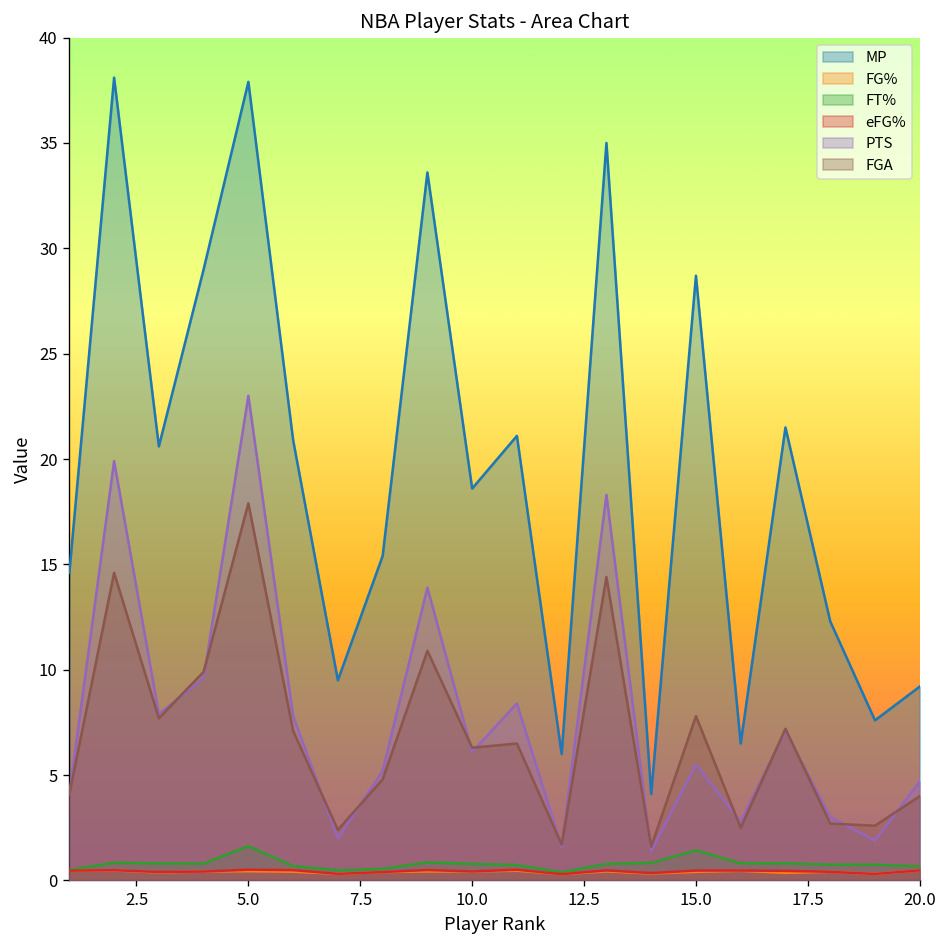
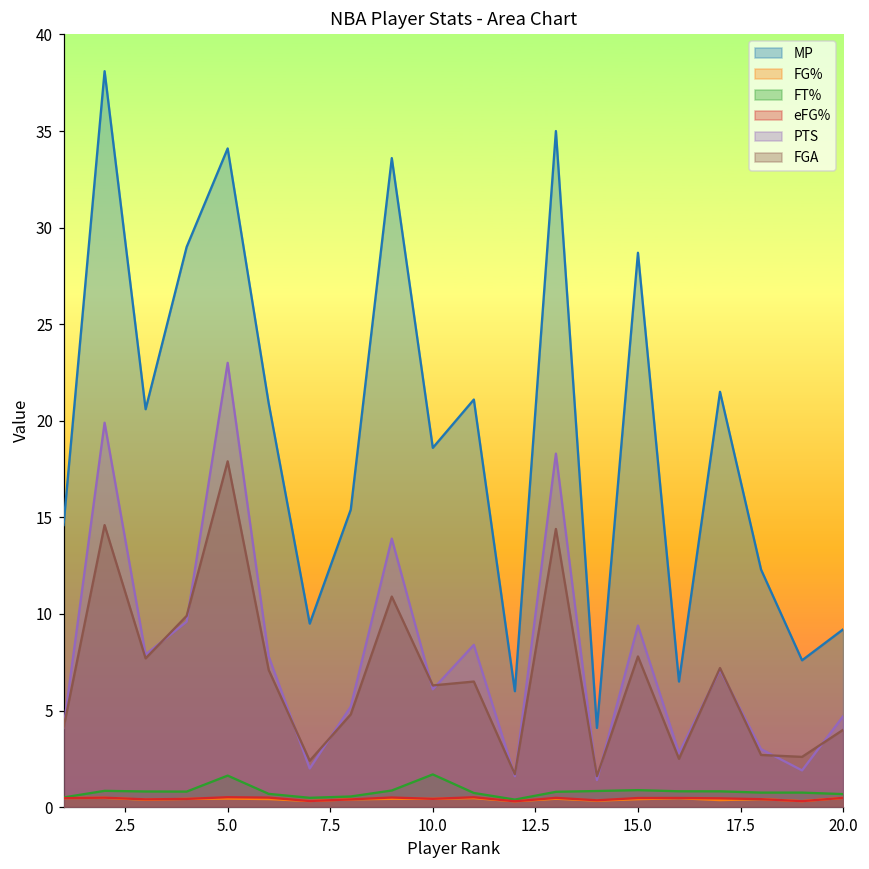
MP, 5.0: 37.9 -> 34.1
FT%, 10.0: 0.8 -> 1.7
FT%, 15.0: 1.4 -> 0.9
PTS, 15.0: 5.5 -> 9.4
